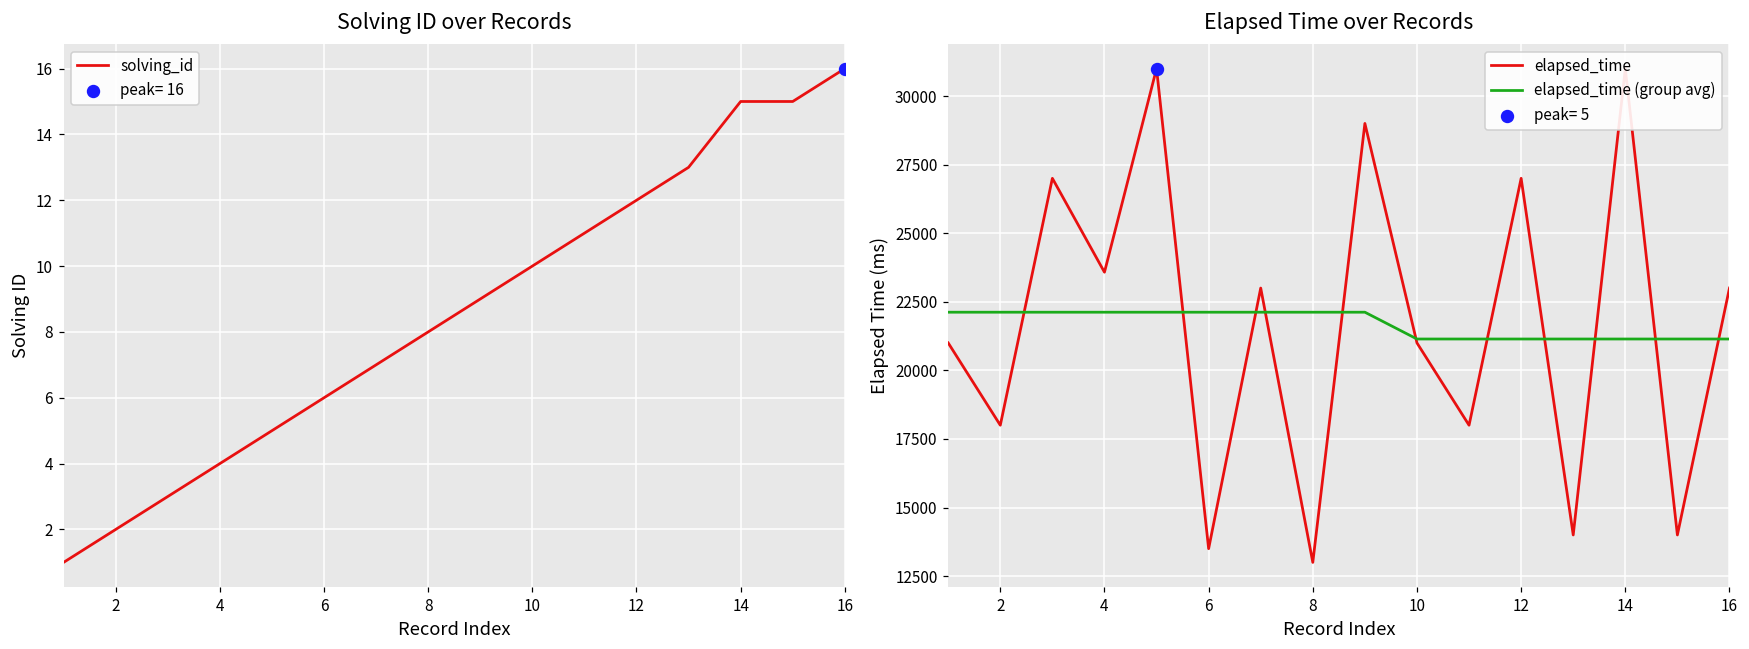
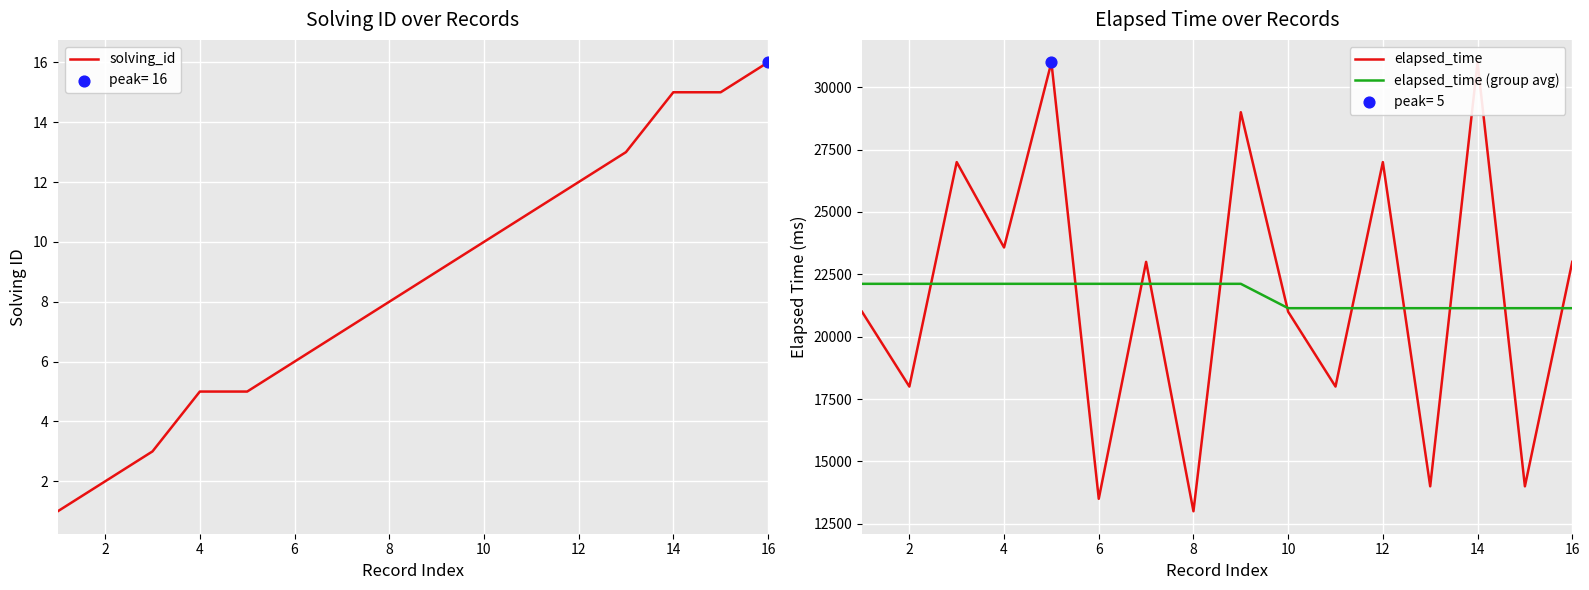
Solving ID over Records, solving_id, 4: 4 -> 5
